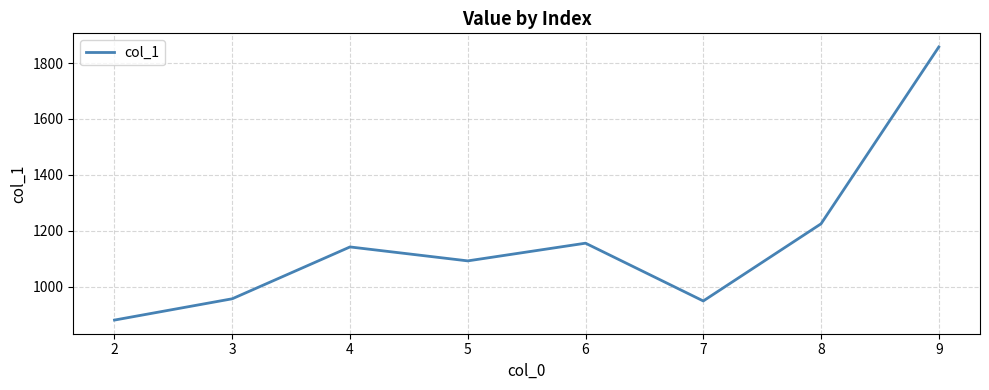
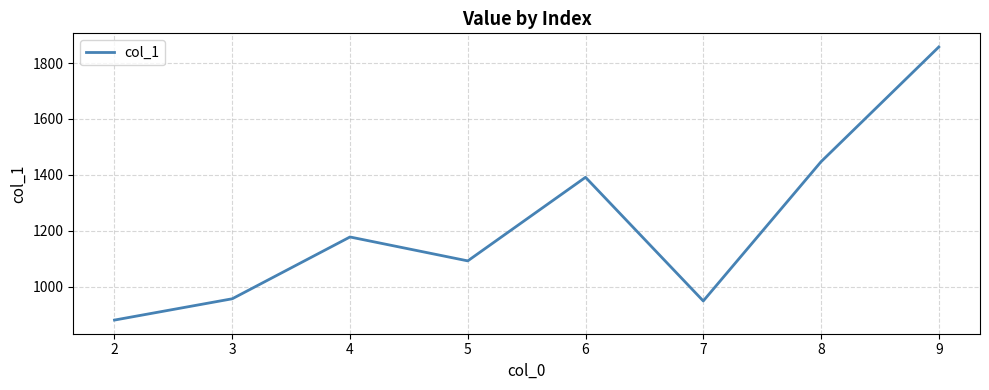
4: 1140 -> 1180
6: 1160 -> 1390
8: 1230 -> 1450
